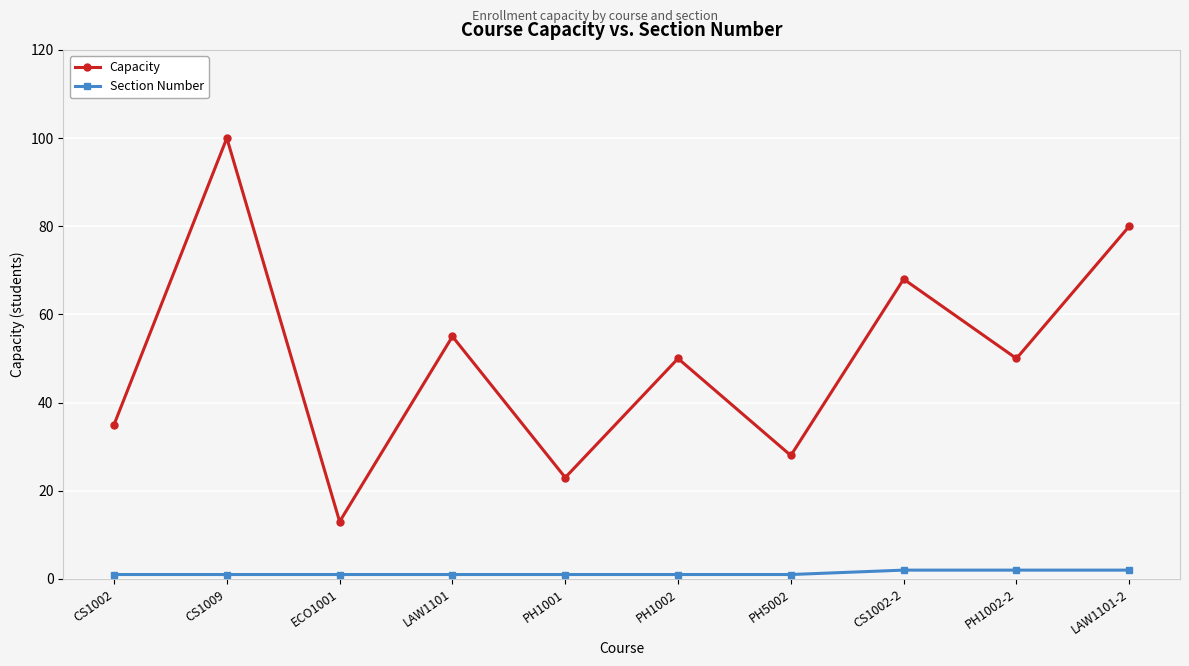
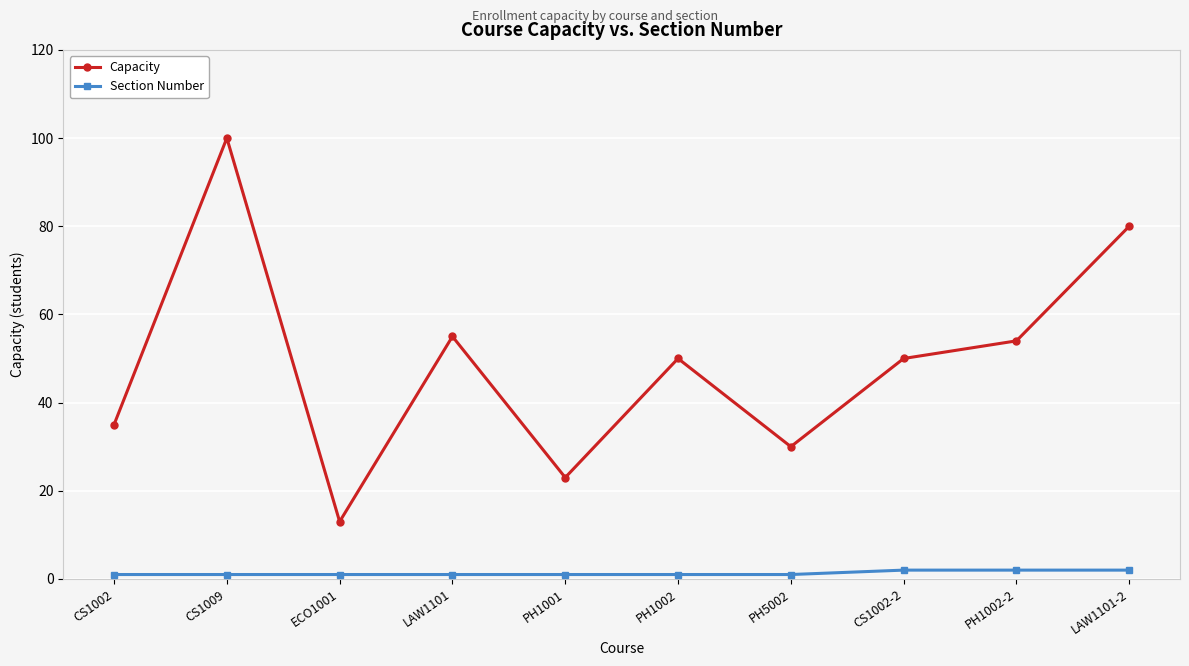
Capacity, PH5002: 28 -> 30
Capacity, CS1002-2: 68 -> 50
Capacity, PH1002-2: 50 -> 54
